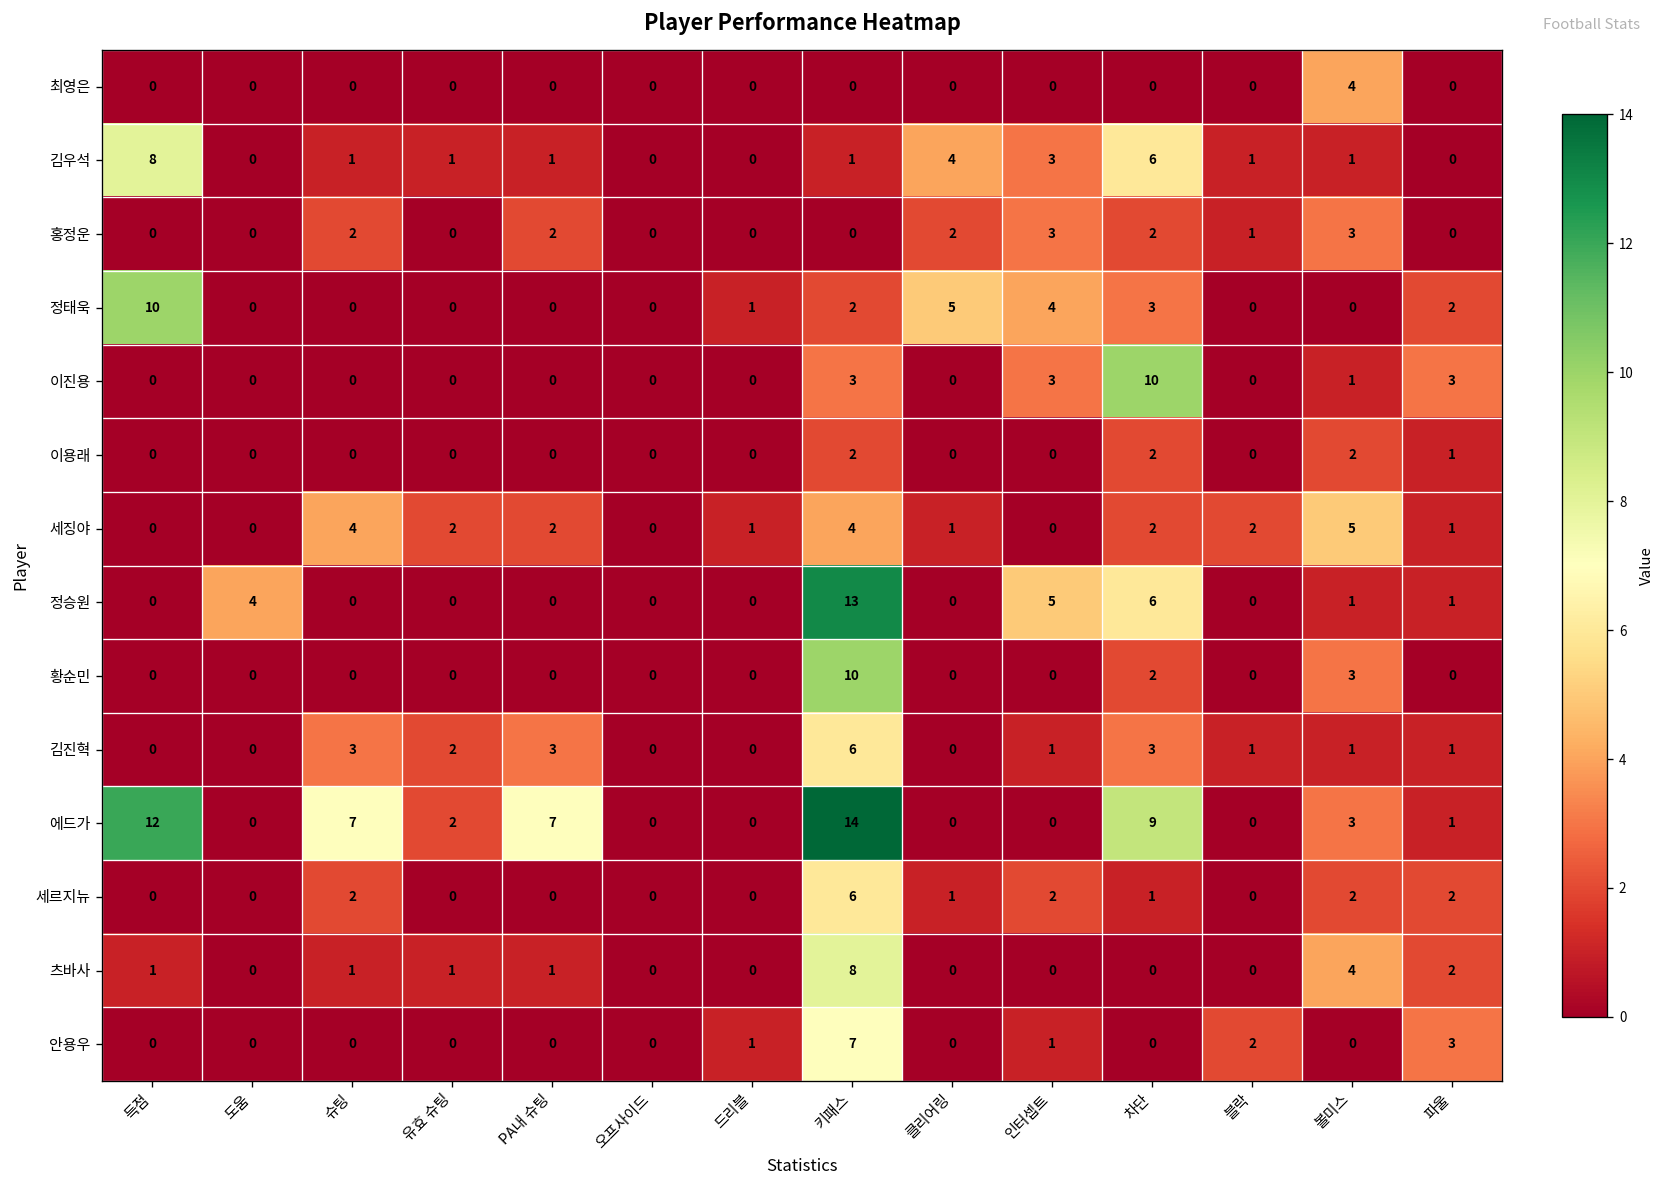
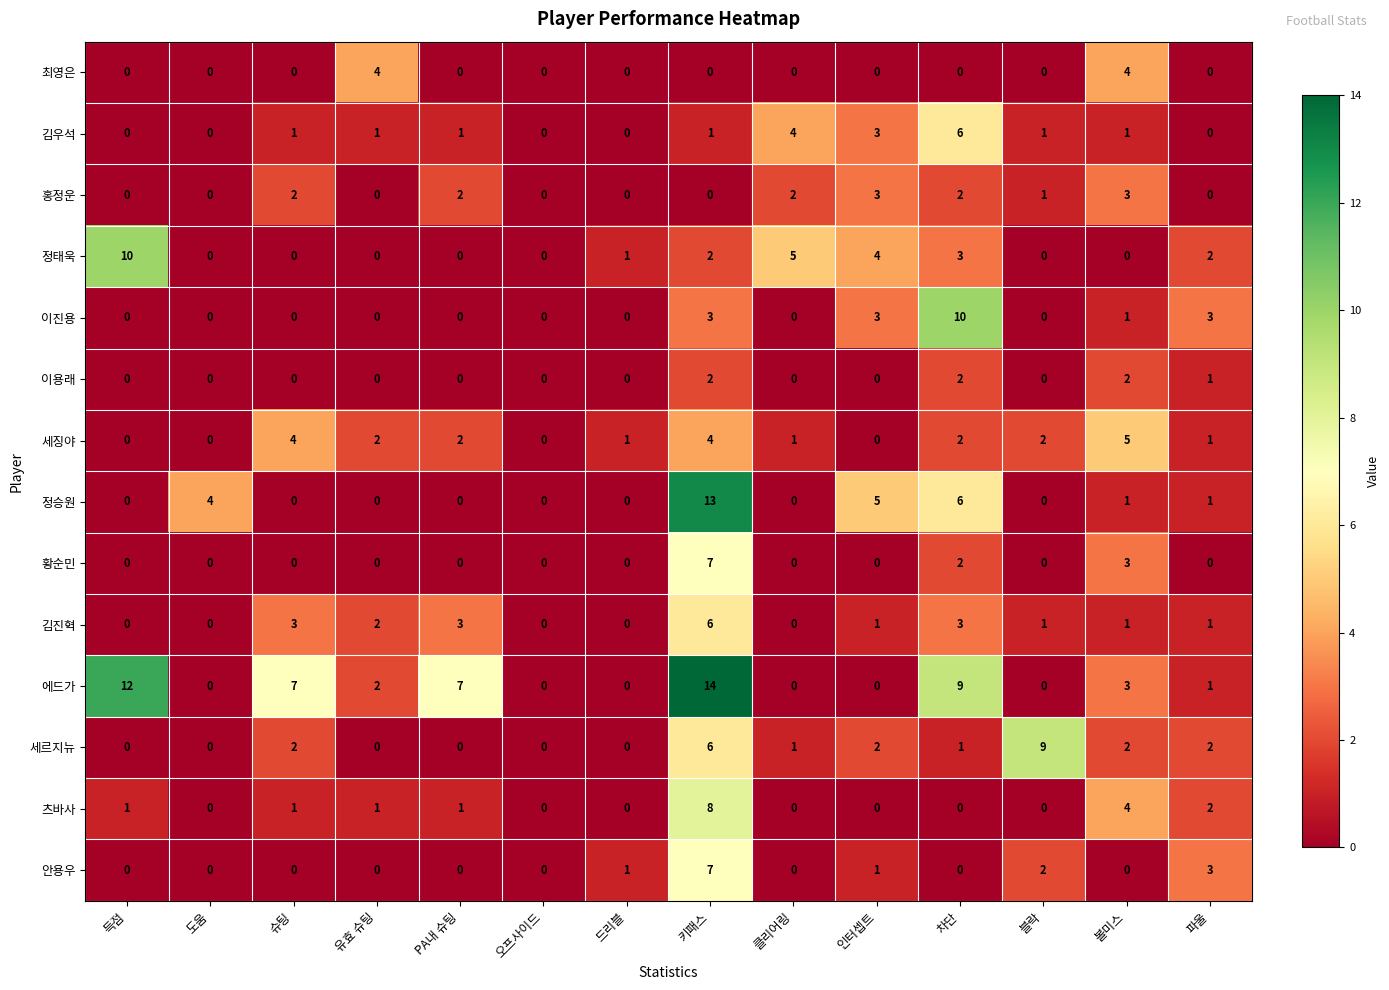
최영은, 유효 슈팅: 0 -> 4
김우석, 득점: 8 -> 0
황순민, 키패스: 10 -> 7
세르지뉴, 블락: 0 -> 9
